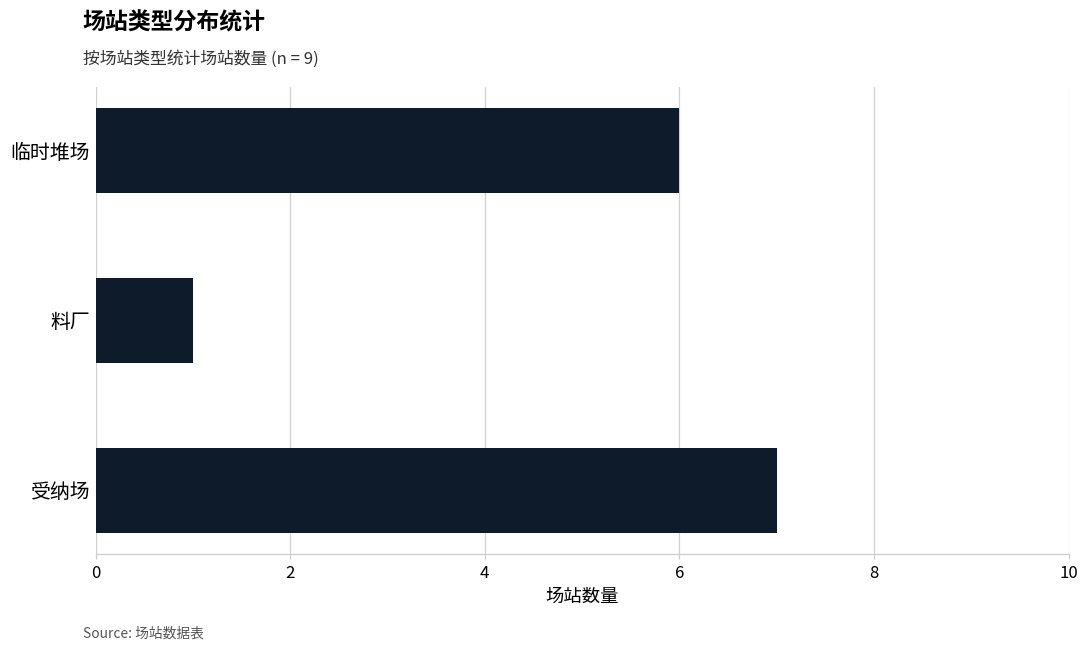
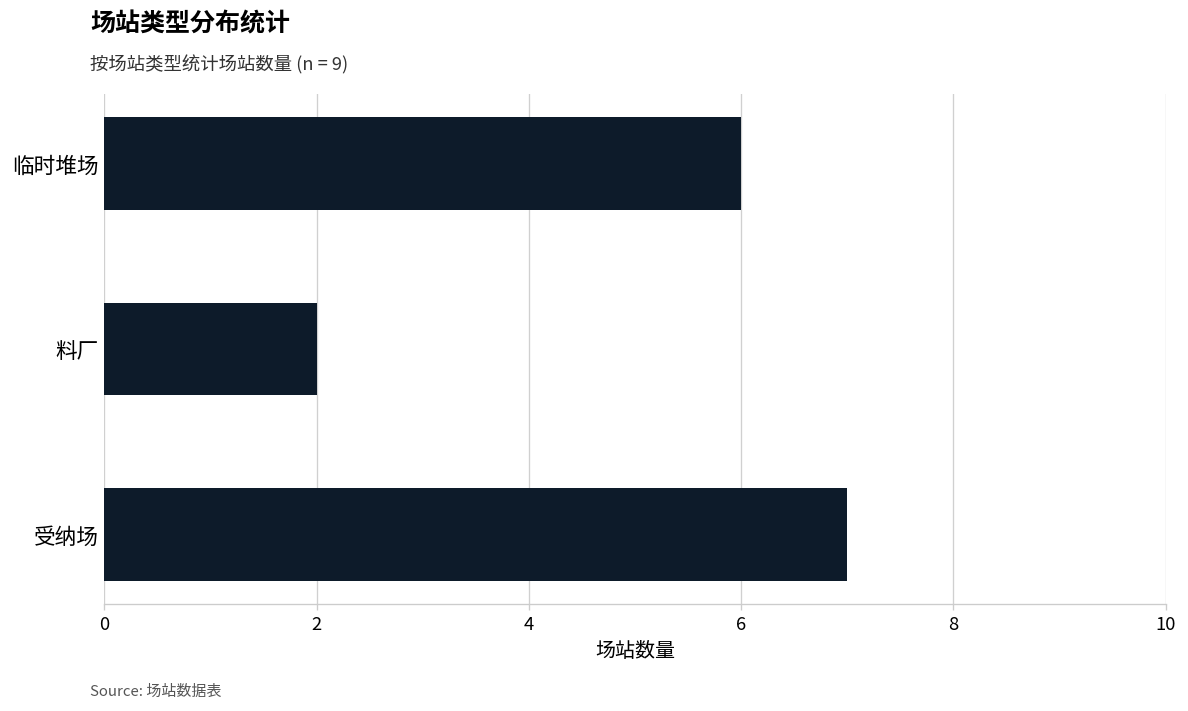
料厂: 1 -> 2
